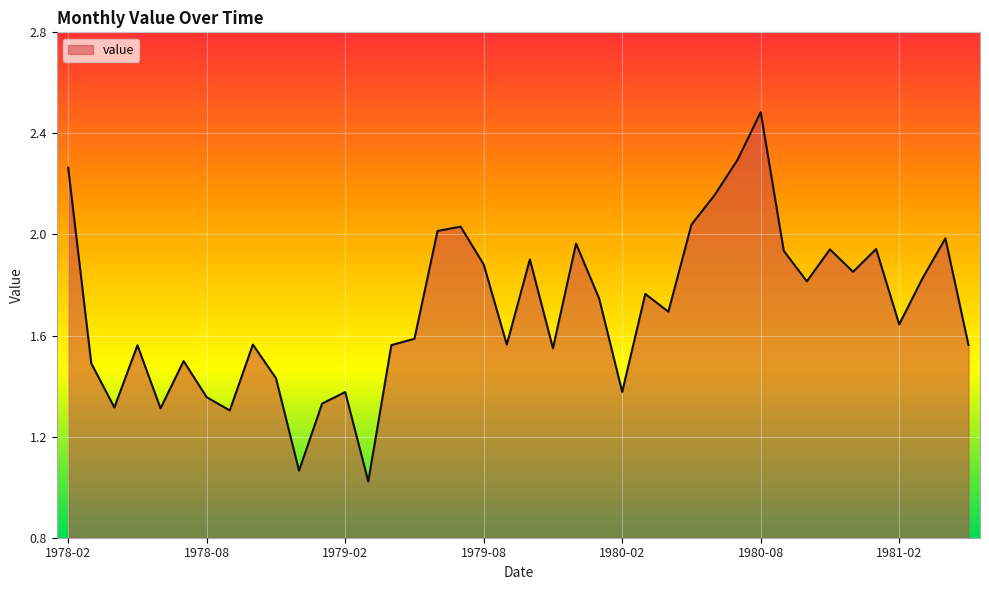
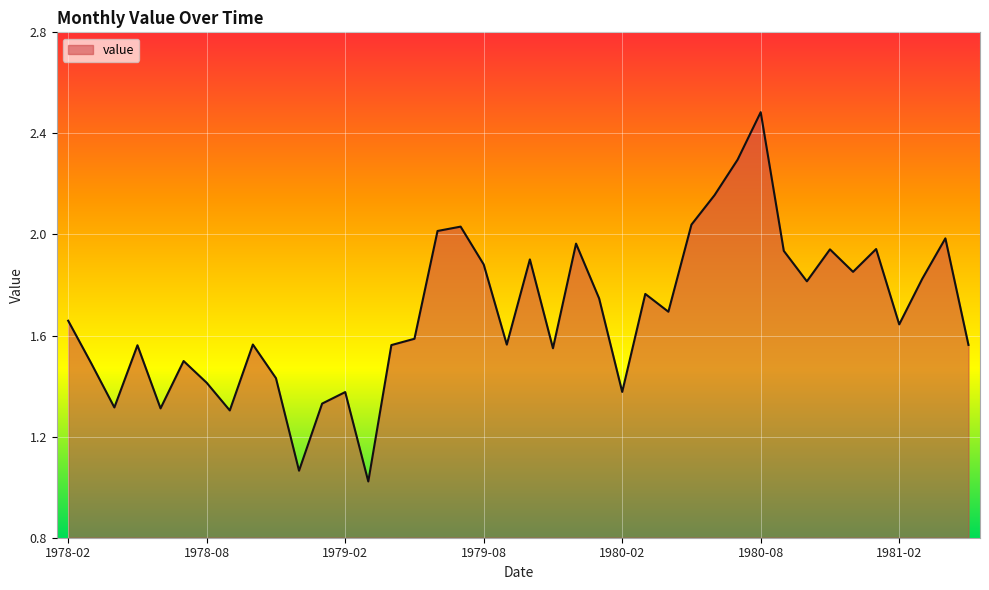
1978-02: 2.26 -> 1.66
1978-08: 1.36 -> 1.41
